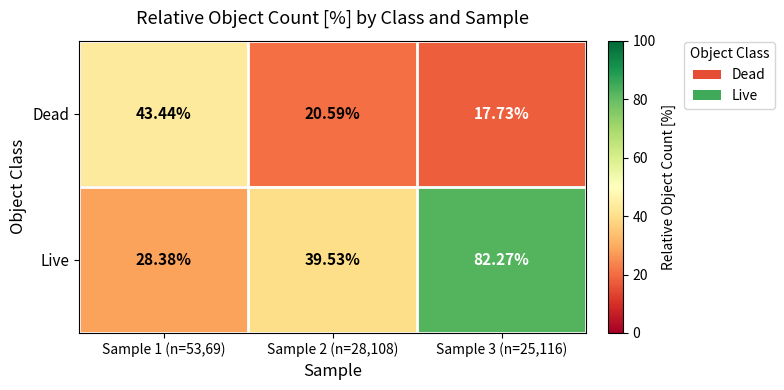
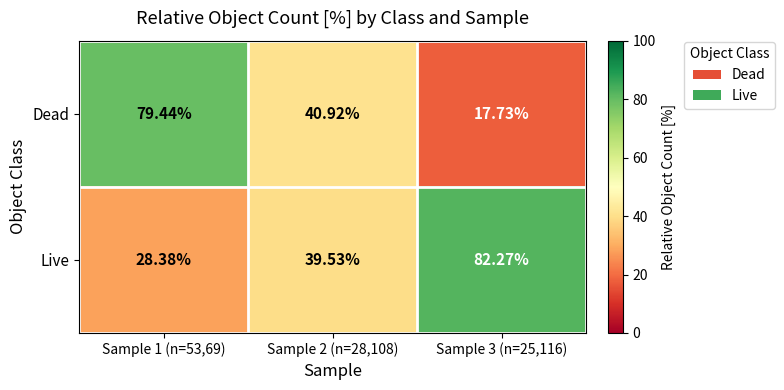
Dead, Sample 1 (n=53,69): 43.44% -> 79.44%
Dead, Sample 2 (n=28,108): 20.59% -> 40.92%
